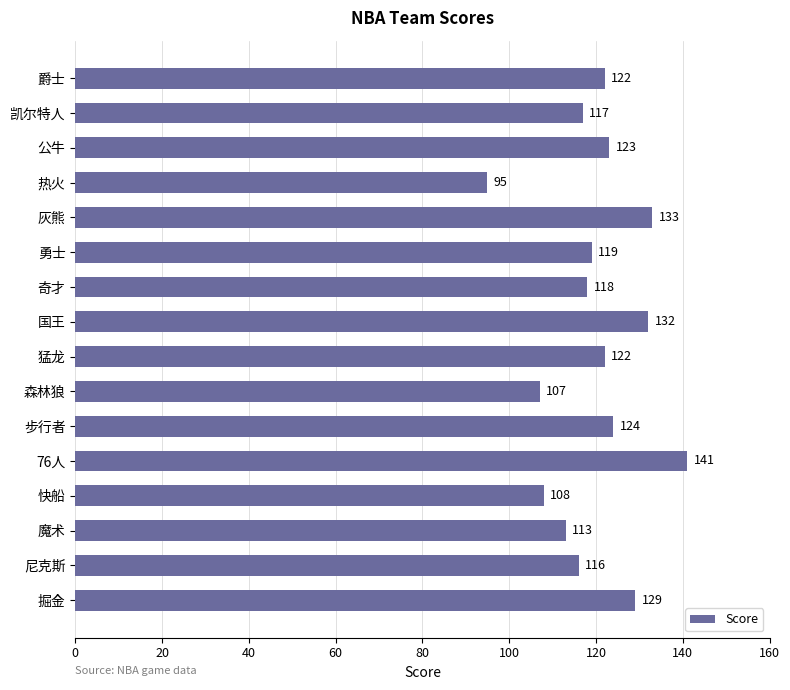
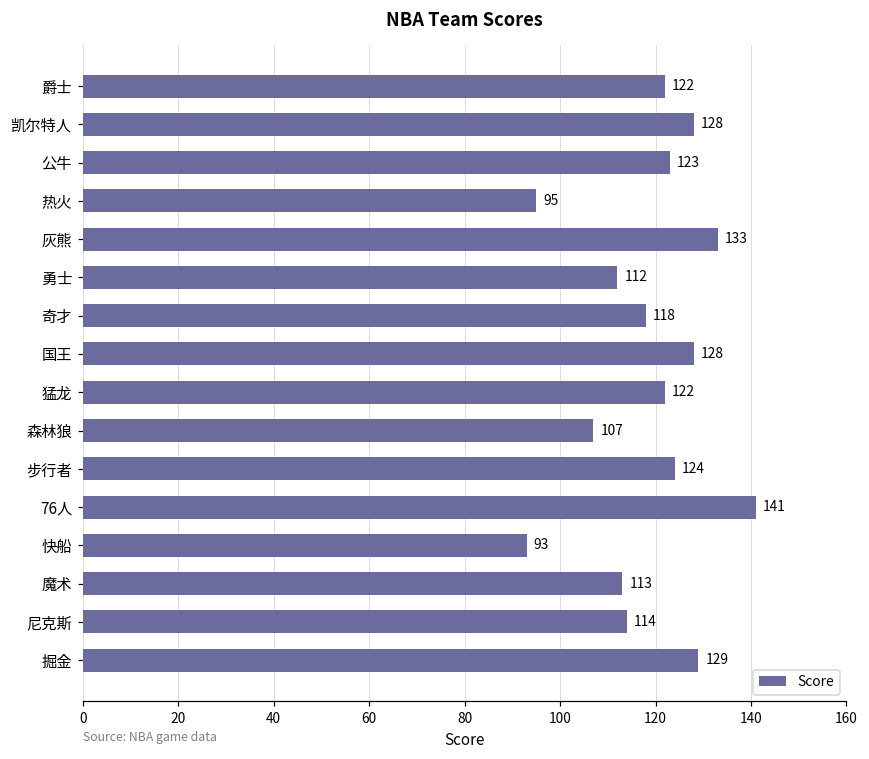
凯尔特人: 117 -> 128
勇士: 119 -> 112
国王: 132 -> 128
快船: 108 -> 93
尼克斯: 116 -> 114
